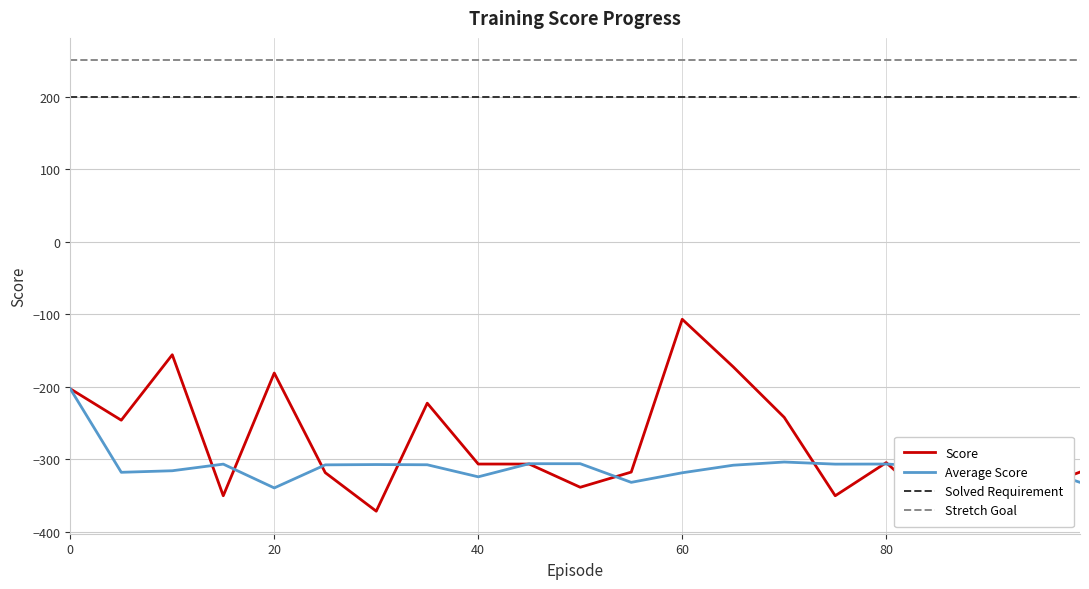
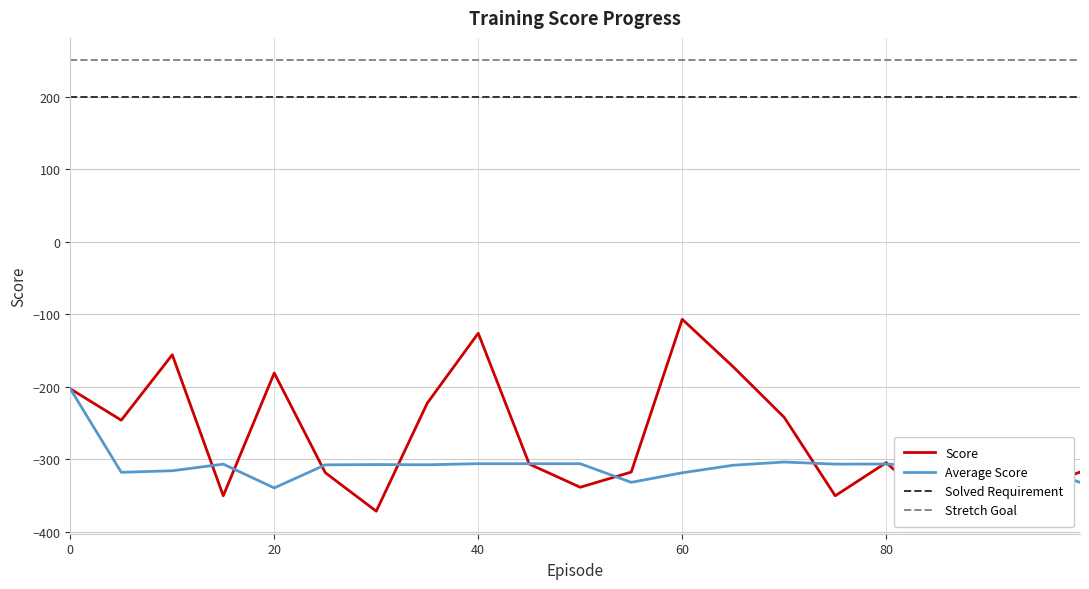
Score, 40: -310 -> -130
Average Score, 40: -320 -> -310
